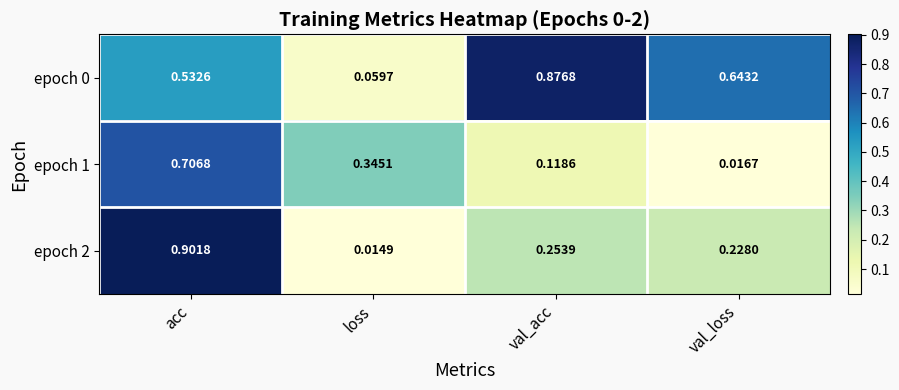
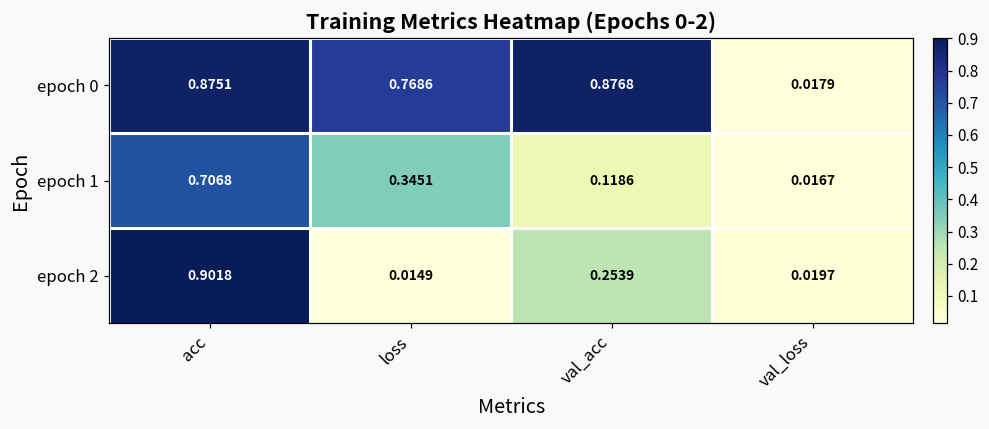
epoch 0, acc: 0.5326 -> 0.8751
epoch 0, loss: 0.0597 -> 0.7686
epoch 0, val_loss: 0.6432 -> 0.0179
epoch 2, val_loss: 0.2280 -> 0.0197
